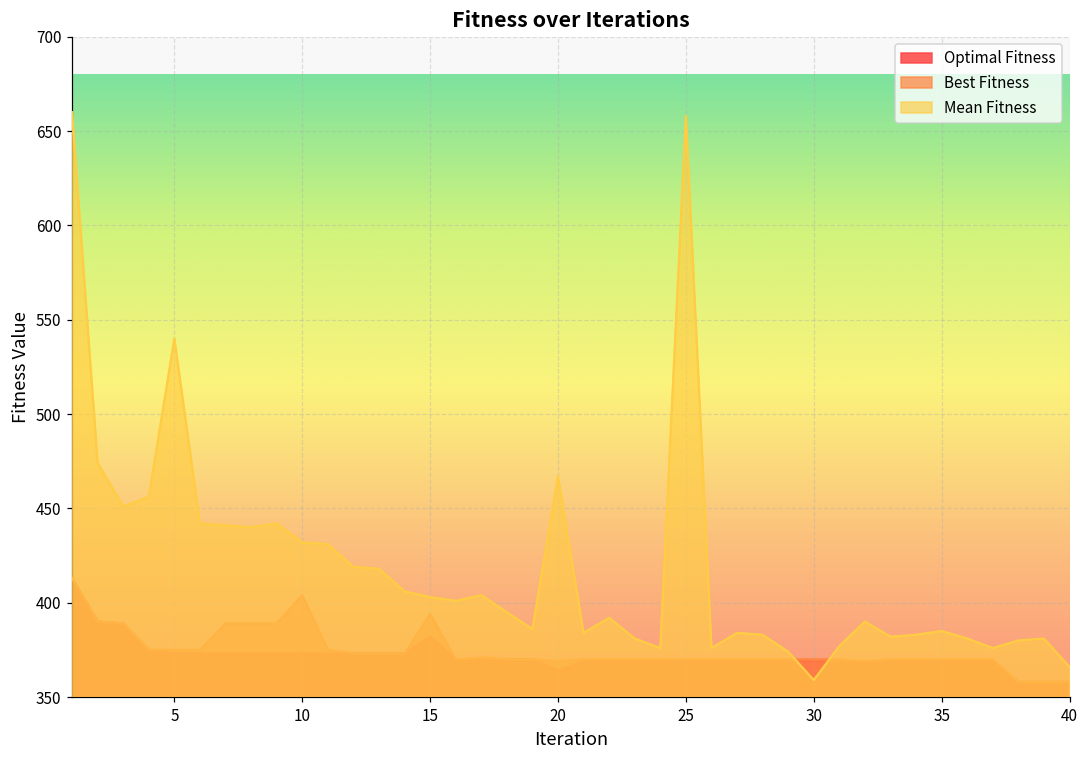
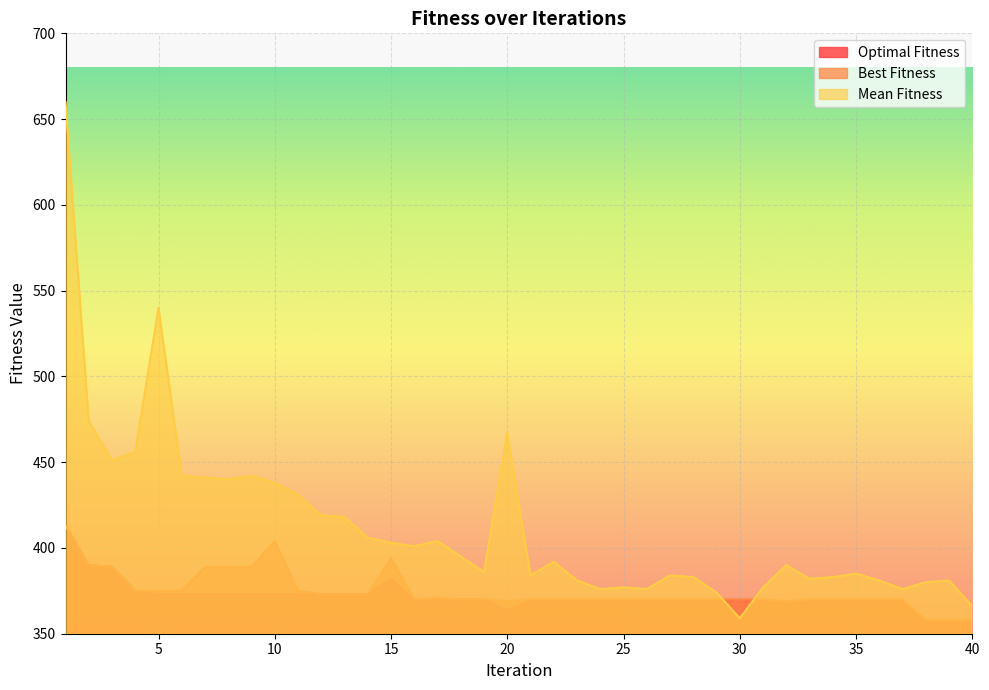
Mean Fitness, 10: 432 -> 438
Mean Fitness, 25: 658 -> 377
